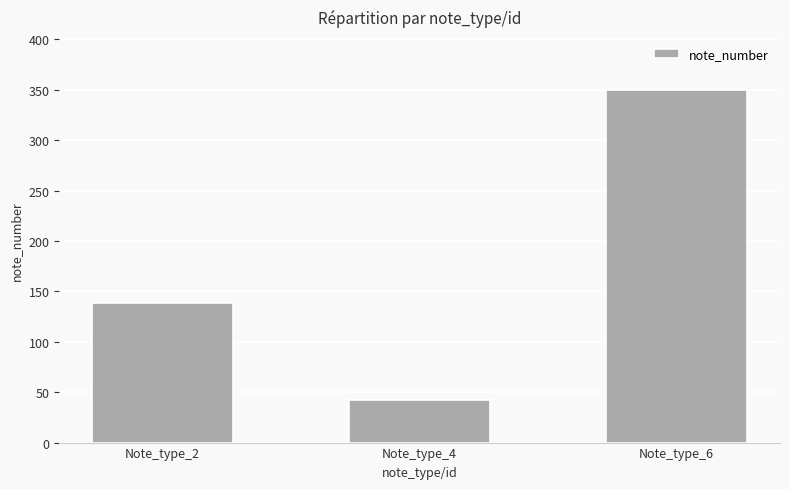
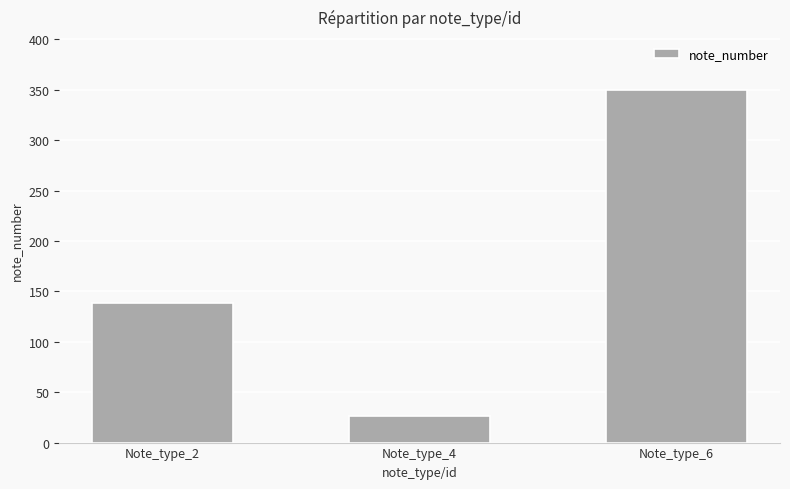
Note_type_4: 42 -> 26
